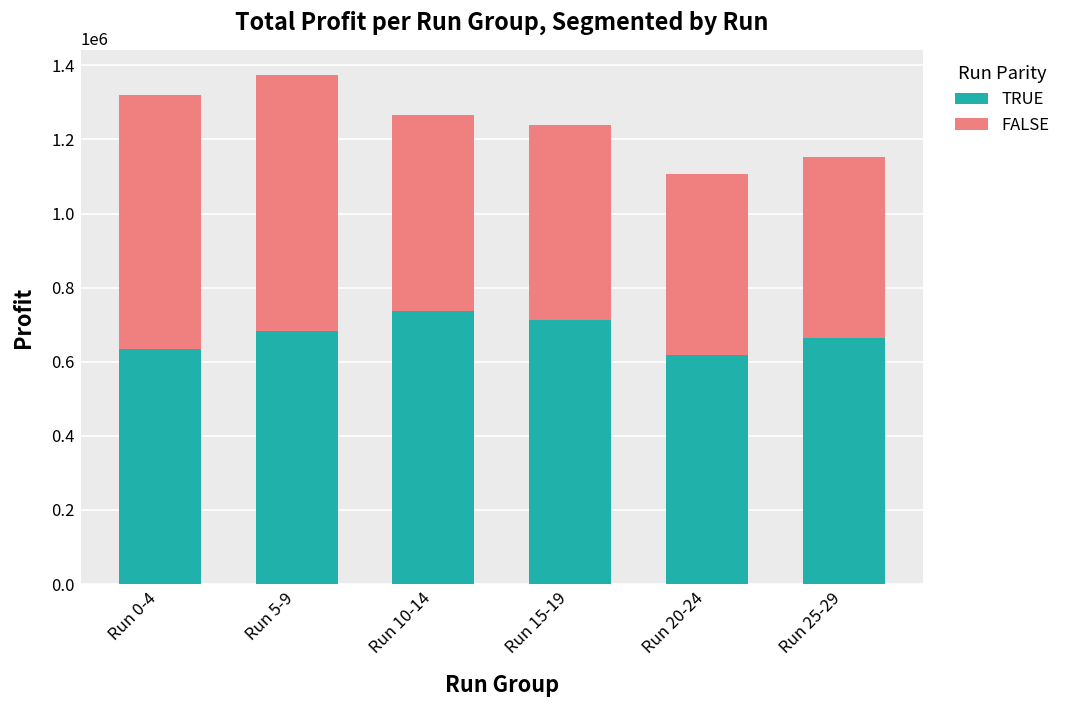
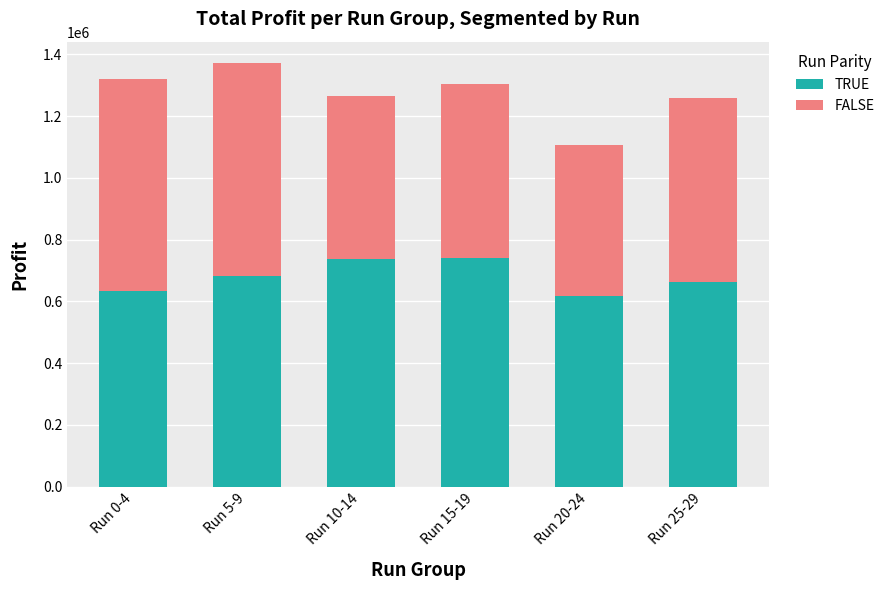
TRUE, Run 15-19: 710000 -> 740000
FALSE, Run 15-19: 530000 -> 560000
FALSE, Run 25-29: 490000 -> 600000
